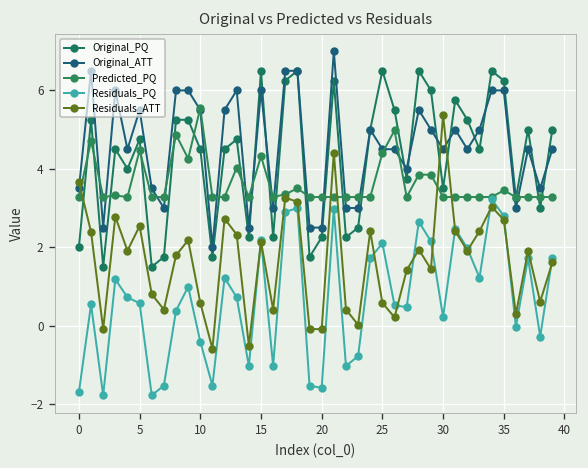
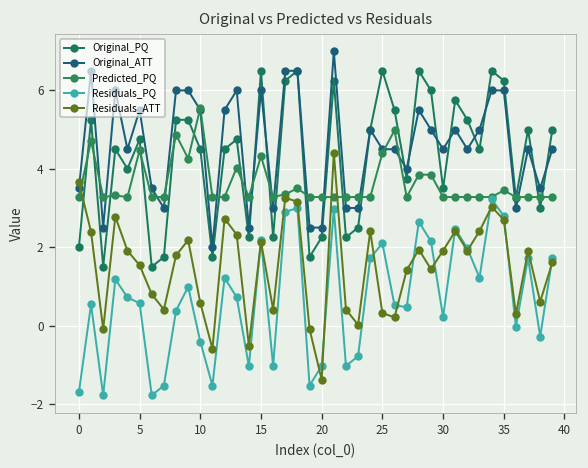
Residuals_ATT, 5: 2.5 -> 1.5
Residuals_PQ, 20: -1.6 -> -1.0
Residuals_ATT, 20: -0.1 -> -1.4
Residuals_ATT, 25: 0.6 -> 0.3
Residuals_ATT, 30: 5.4 -> 1.9
